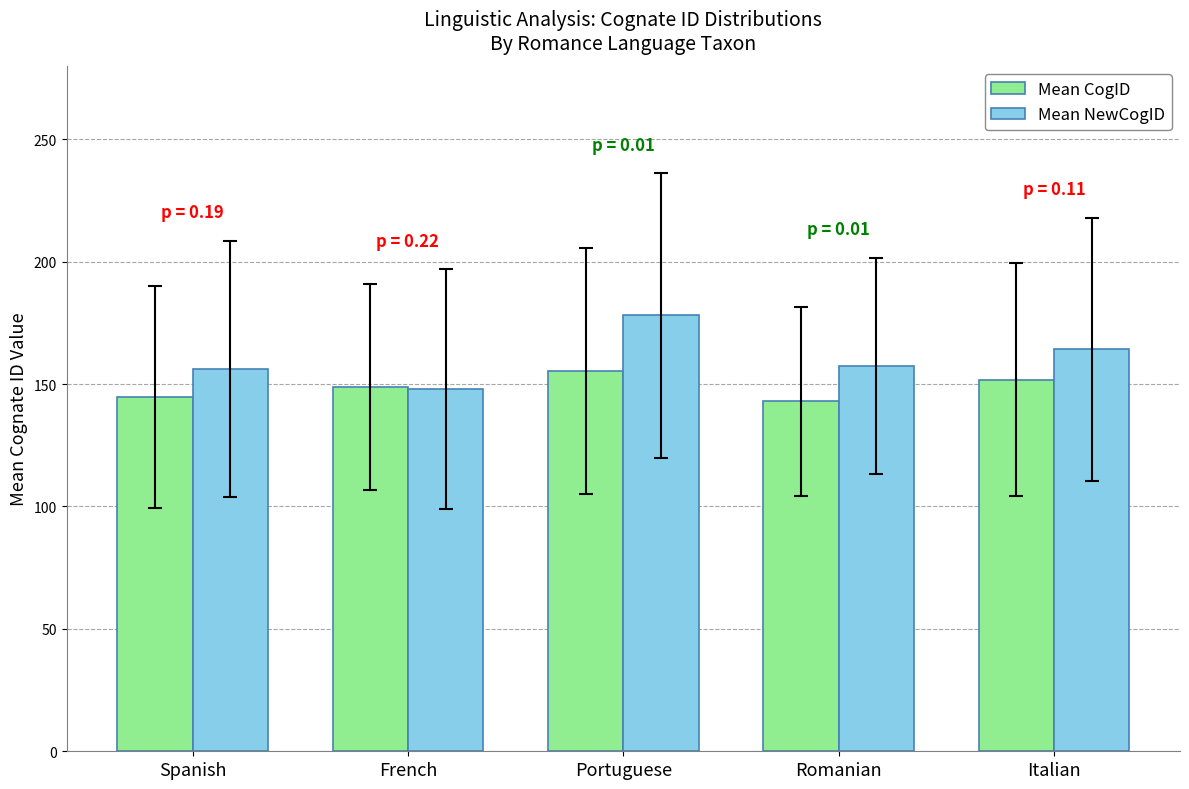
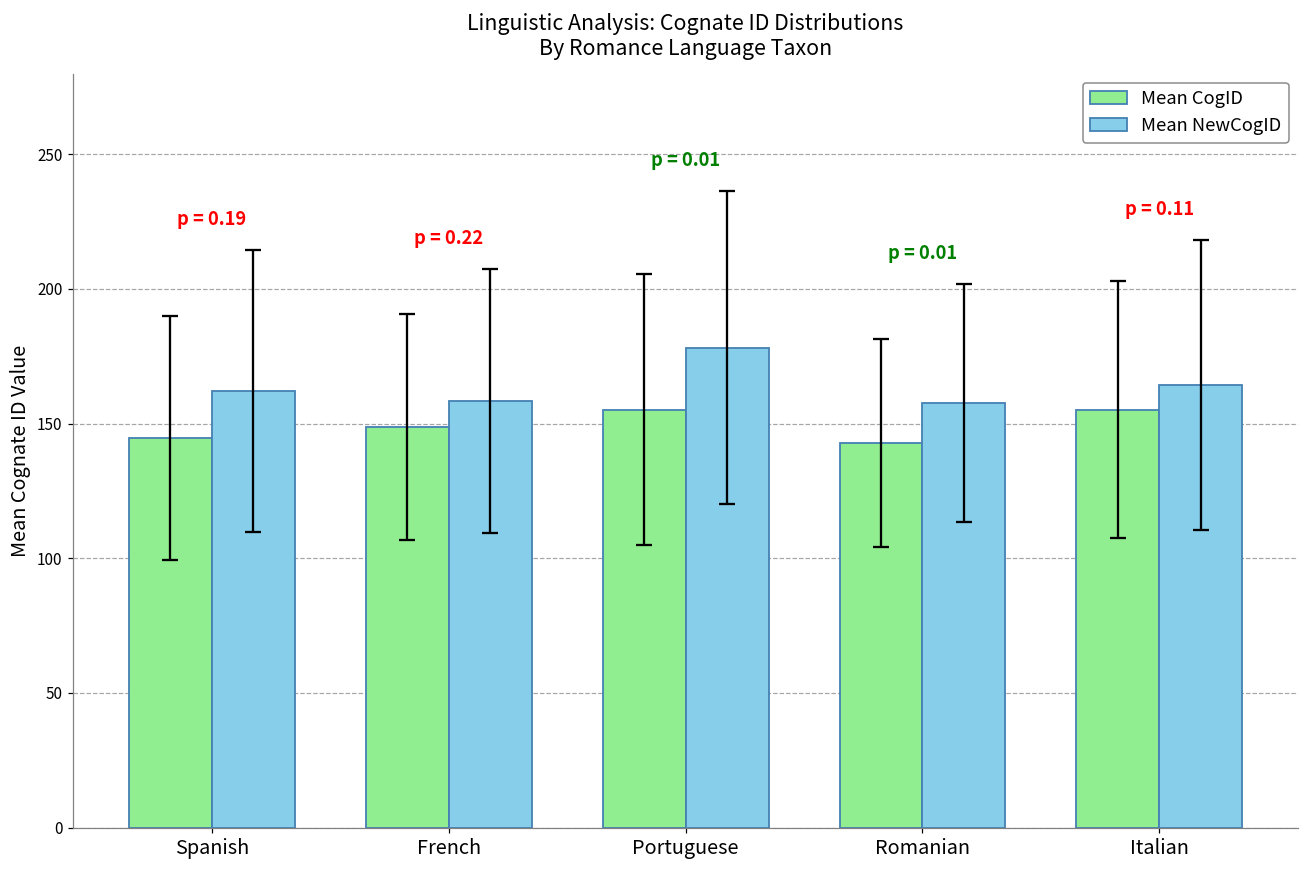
Mean NewCogID, Spanish: 156 -> 162
Mean NewCogID, French: 148 -> 158
Mean CogID, Italian: 152 -> 155
